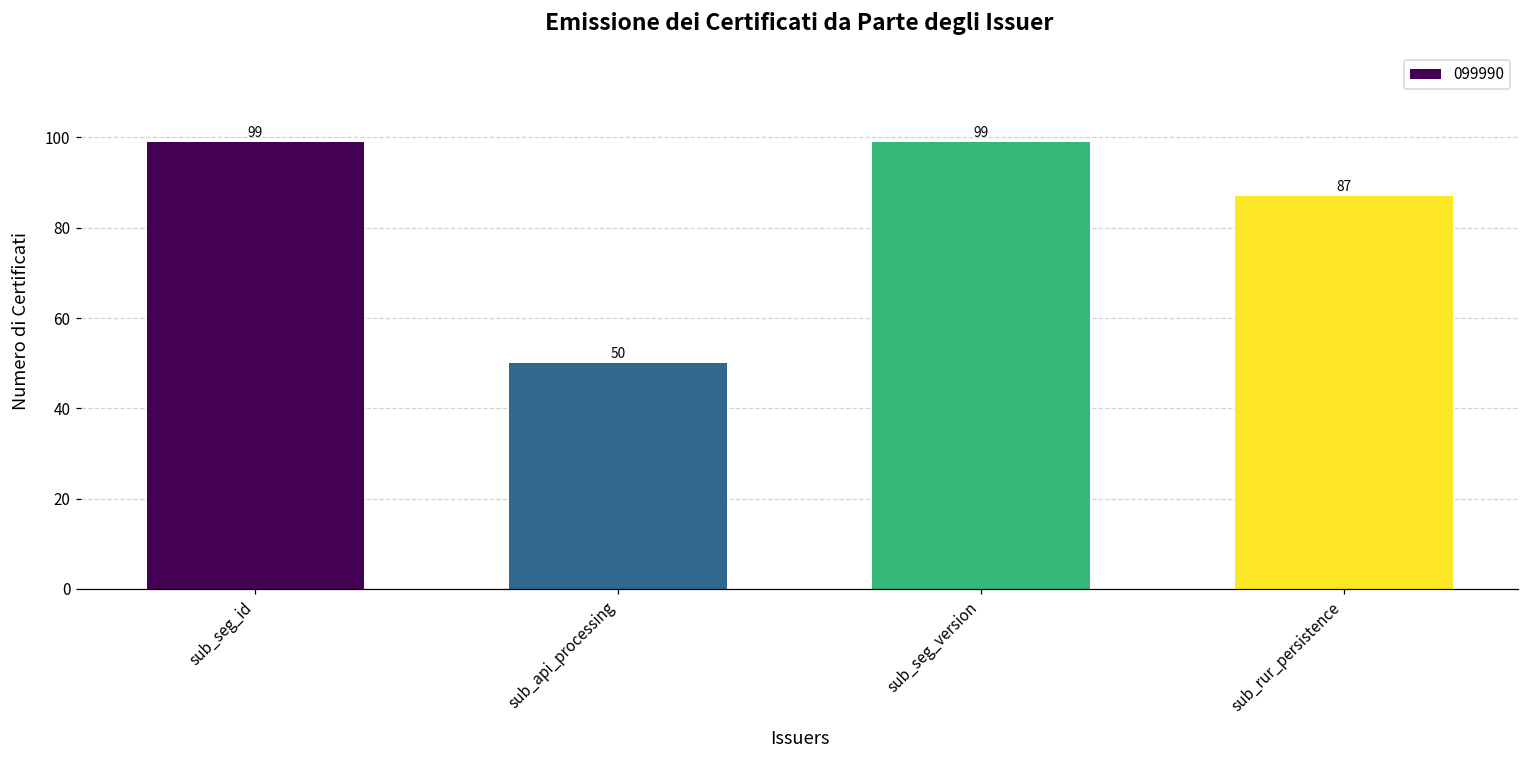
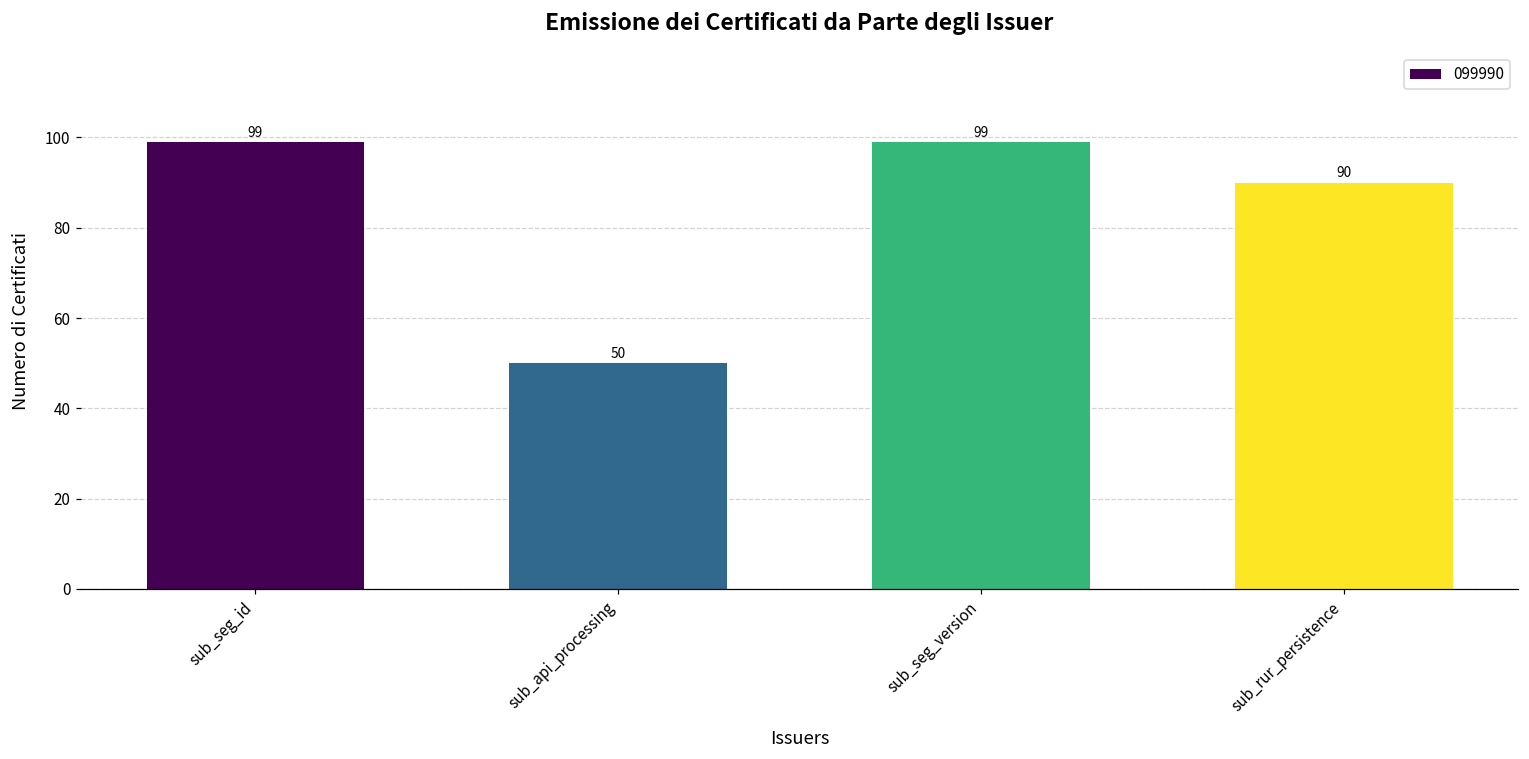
sub_rur_persistence: 87 -> 90
